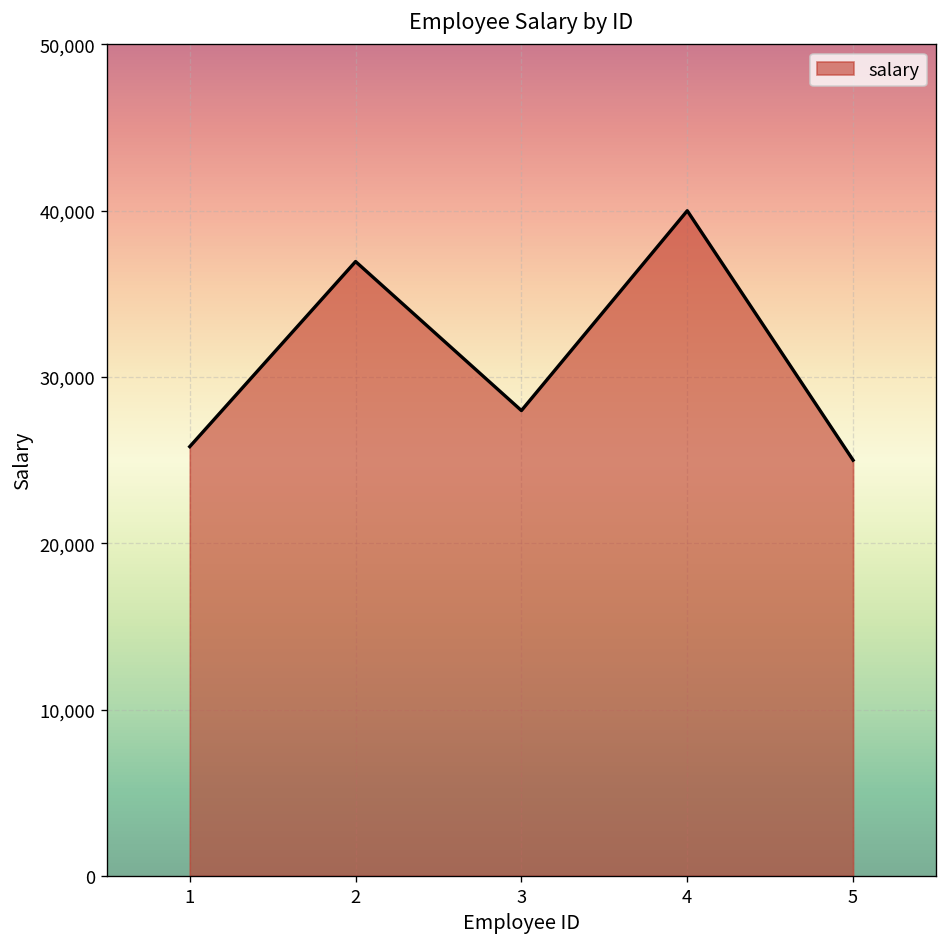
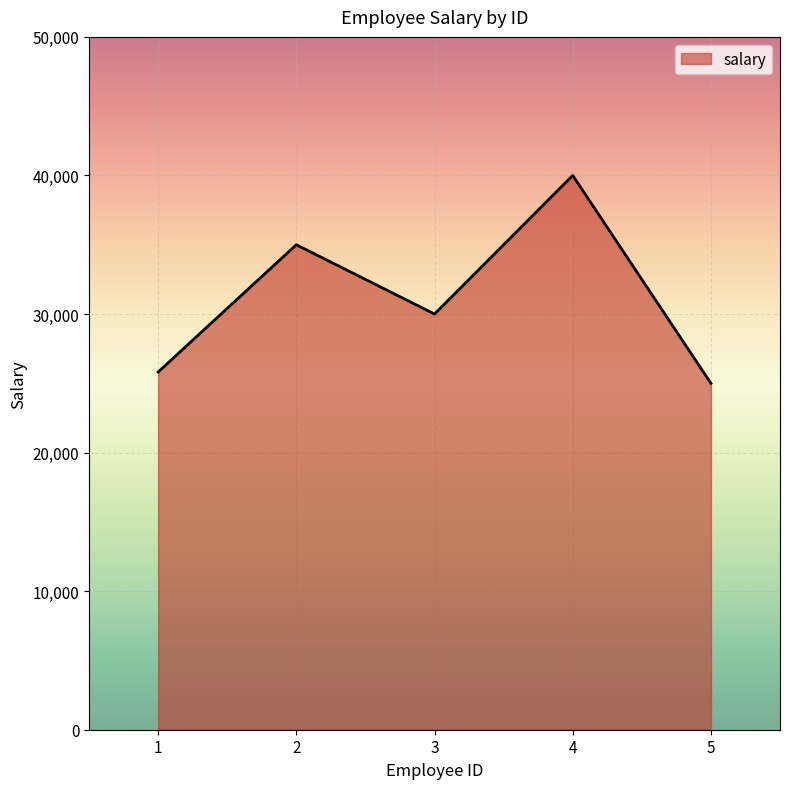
2: 36,900 -> 35,000
3: 28,000 -> 30,000
